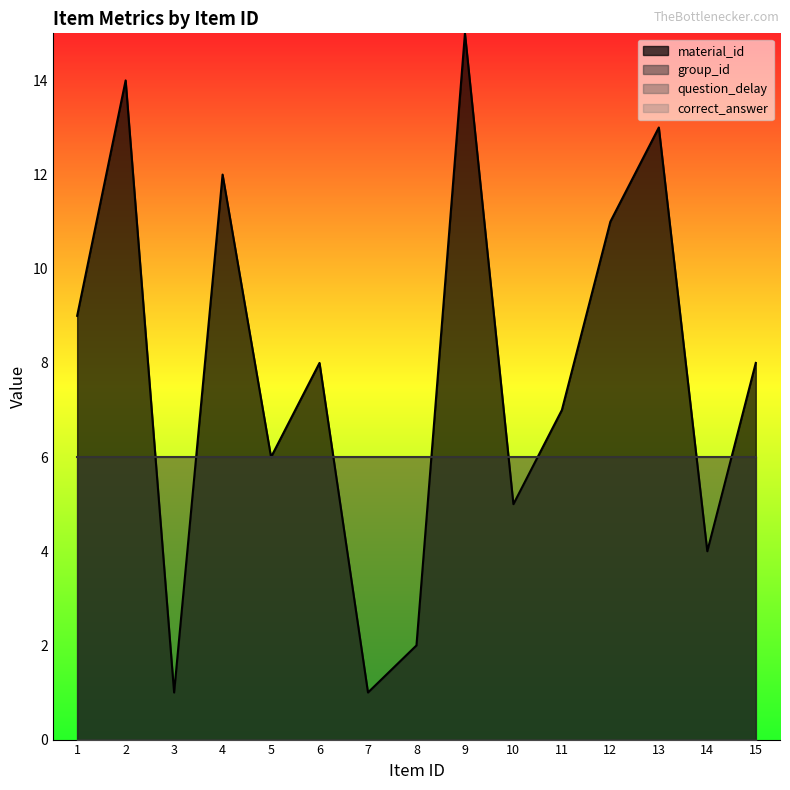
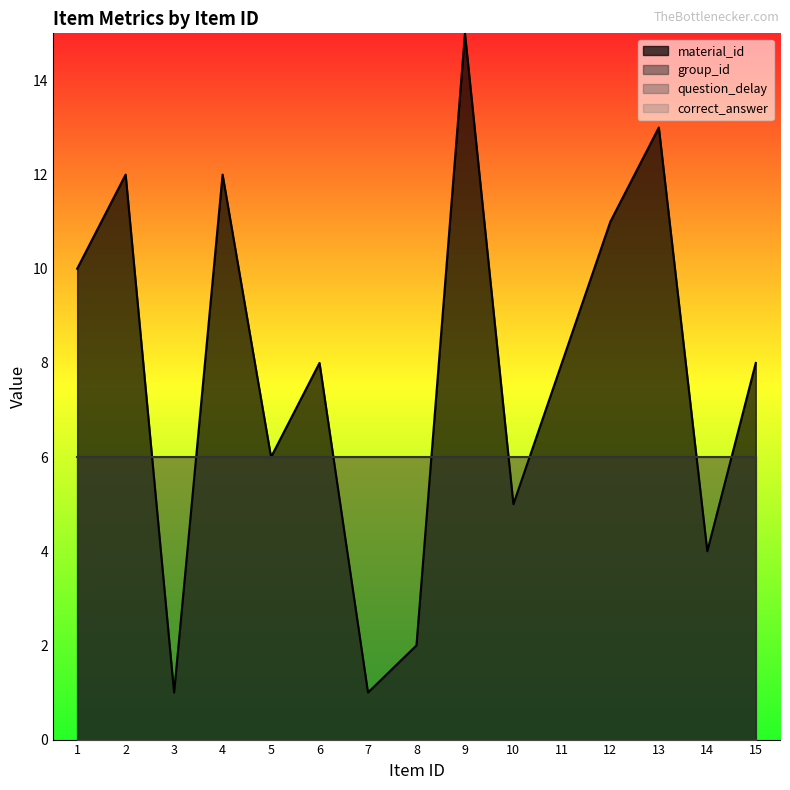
material_id, 1: 9 -> 10
material_id, 2: 14 -> 12
material_id, 11: 7 -> 8
